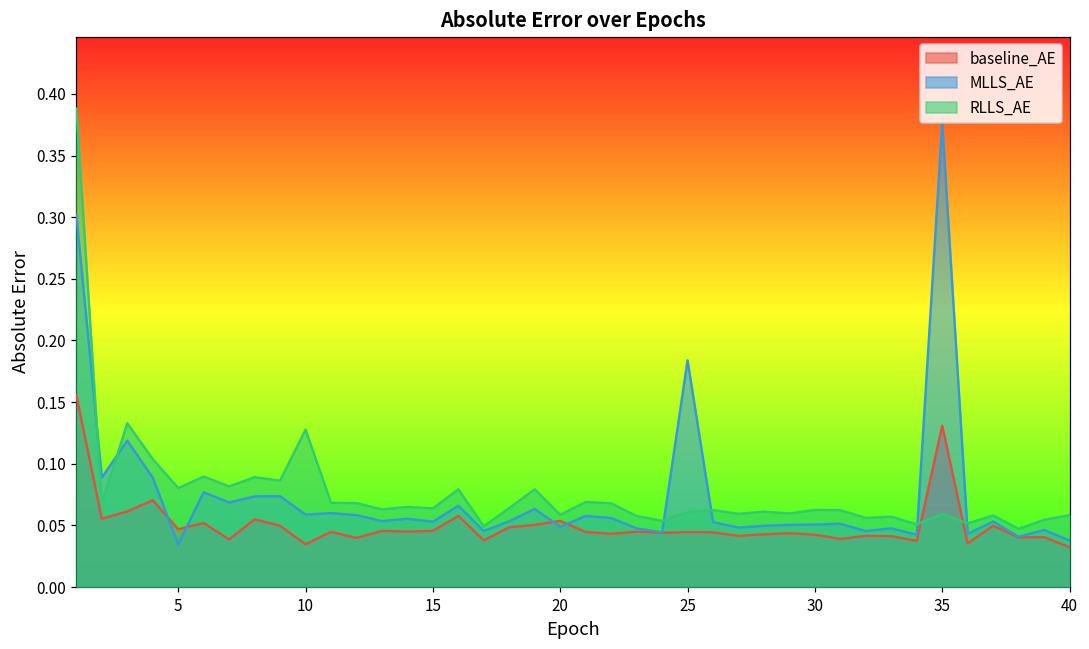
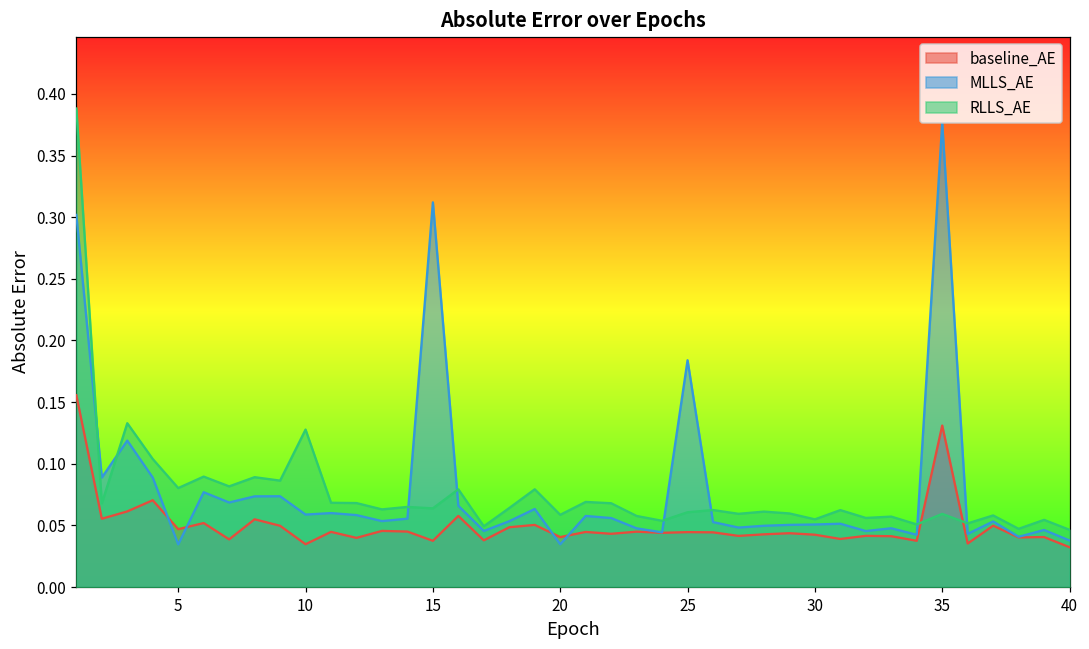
baseline_AE, 15: 0.046 -> 0.038
MLLS_AE, 15: 0.053 -> 0.312
baseline_AE, 20: 0.054 -> 0.041
MLLS_AE, 20: 0.049 -> 0.035
RLLS_AE, 30: 0.063 -> 0.055
RLLS_AE, 40: 0.058 -> 0.046
